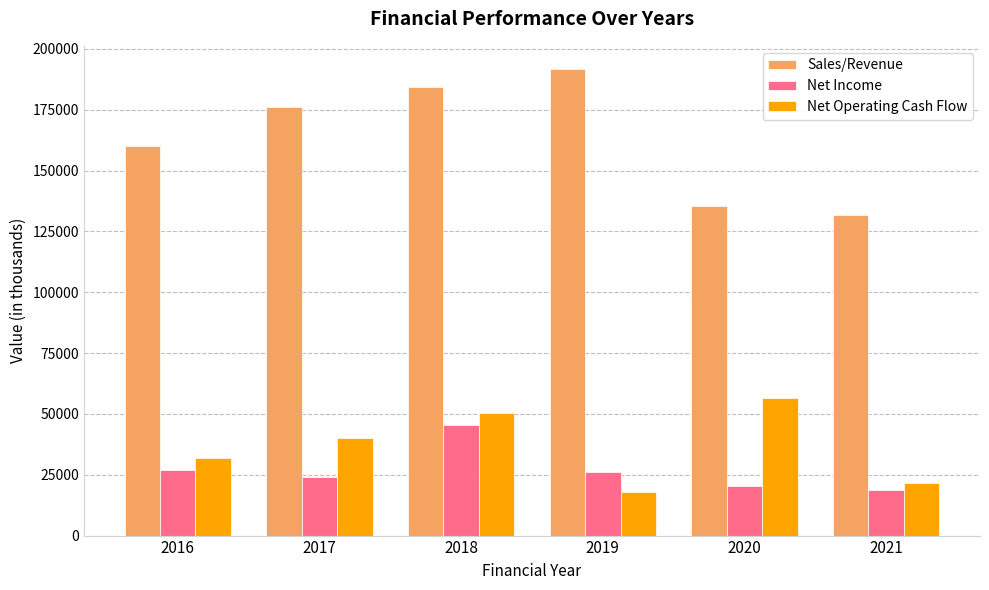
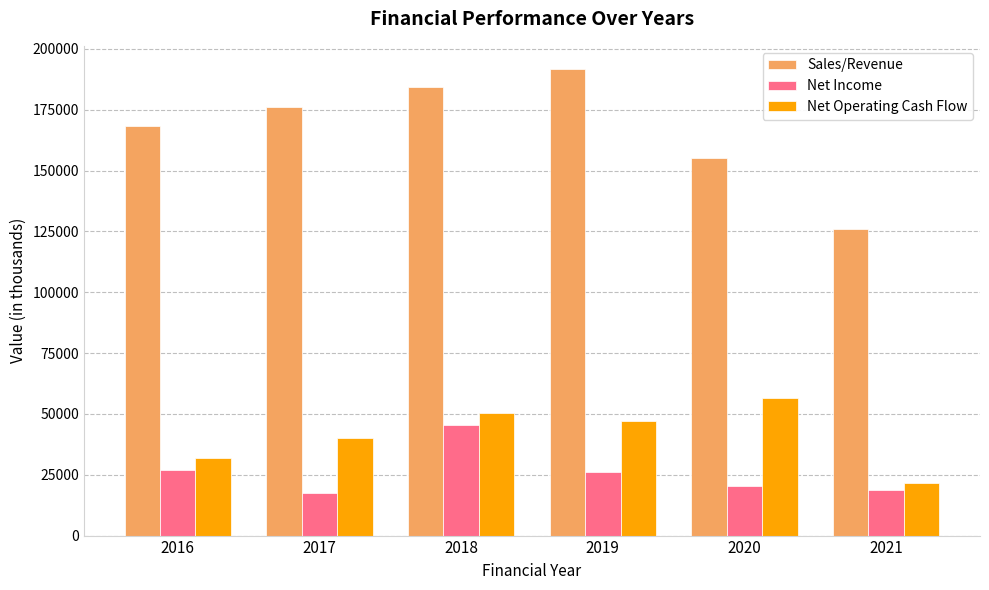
Sales/Revenue, 2016: 160000 -> 168000
Net Income, 2017: 24000 -> 17000
Net Operating Cash Flow, 2019: 18000 -> 47000
Sales/Revenue, 2020: 135000 -> 155000
Sales/Revenue, 2021: 132000 -> 126000
